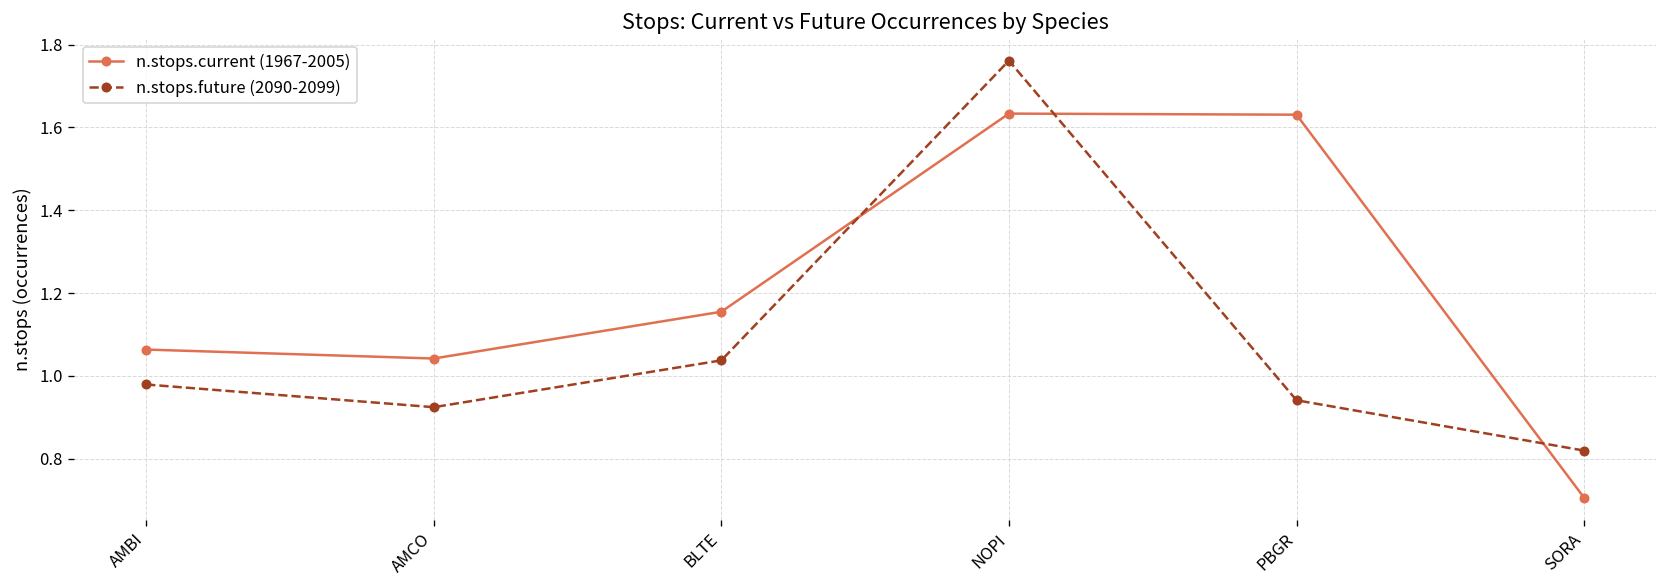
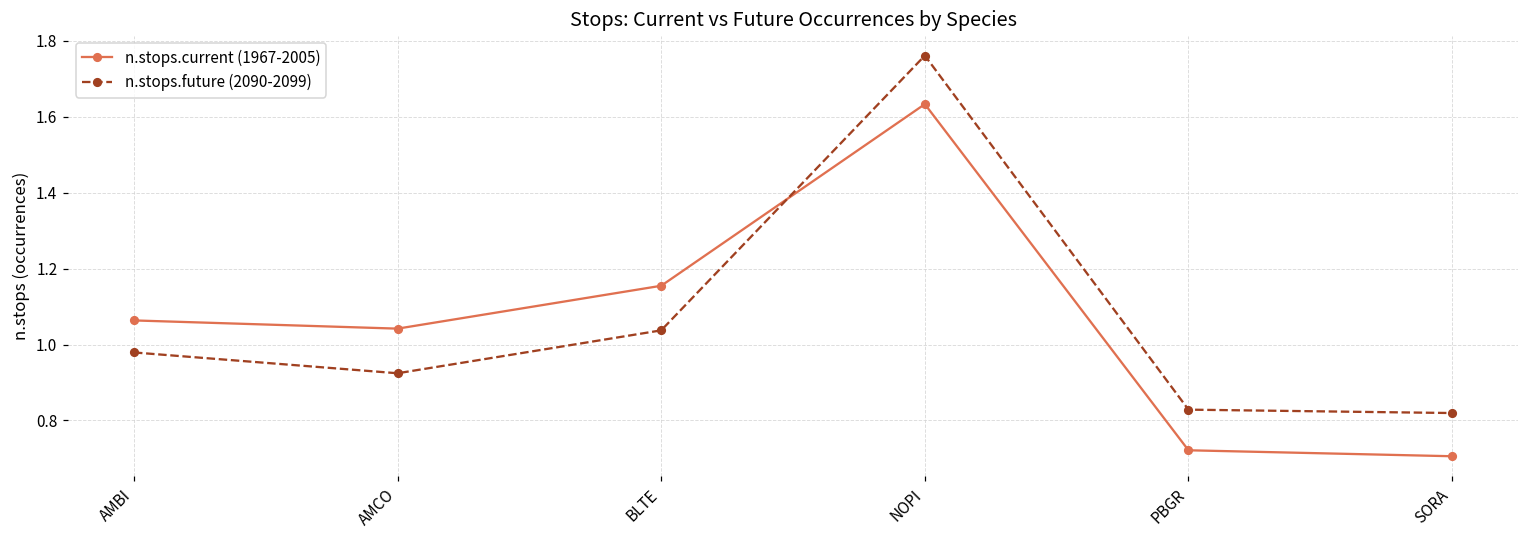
n.stops.current (1967-2005), PBGR: 1.63 -> 0.72
n.stops.future (2090-2099), PBGR: 0.94 -> 0.83
